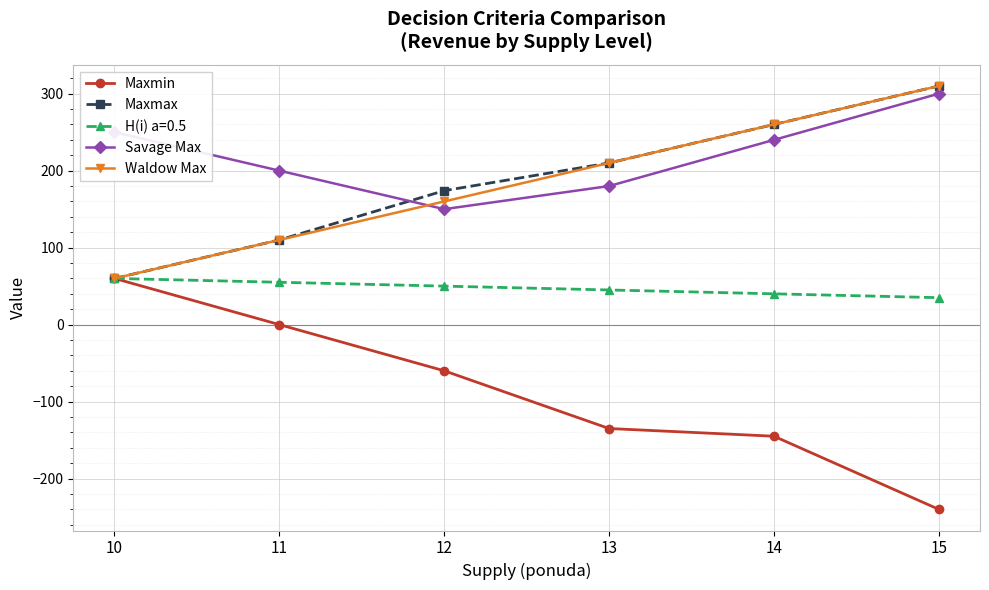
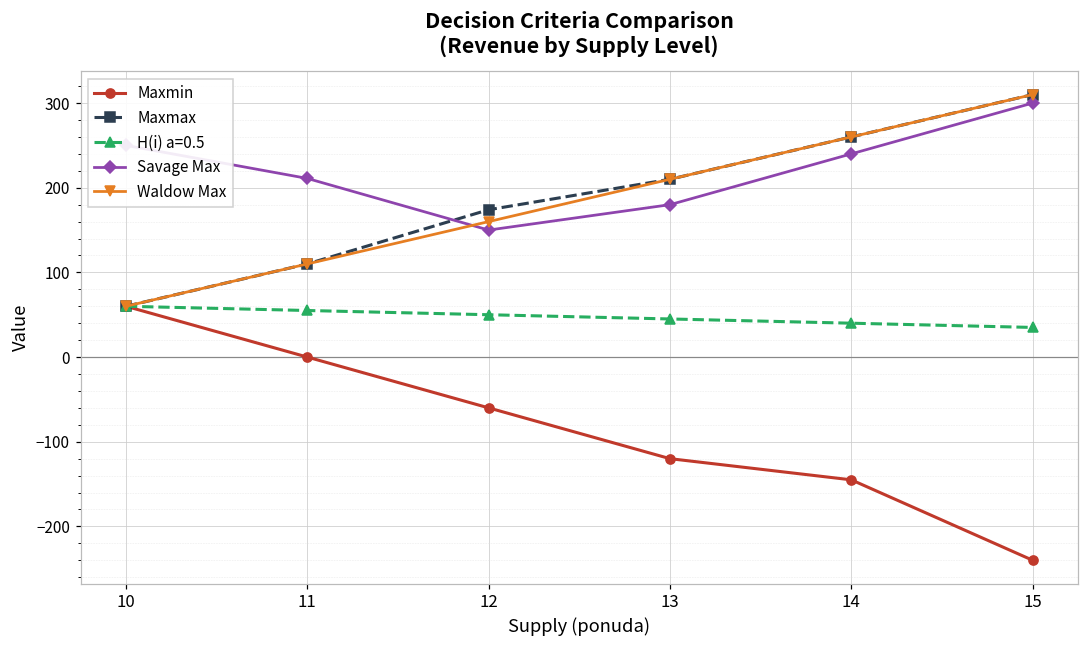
Savage Max, 11: 200 -> 210
Maxmin, 13: -140 -> -120
